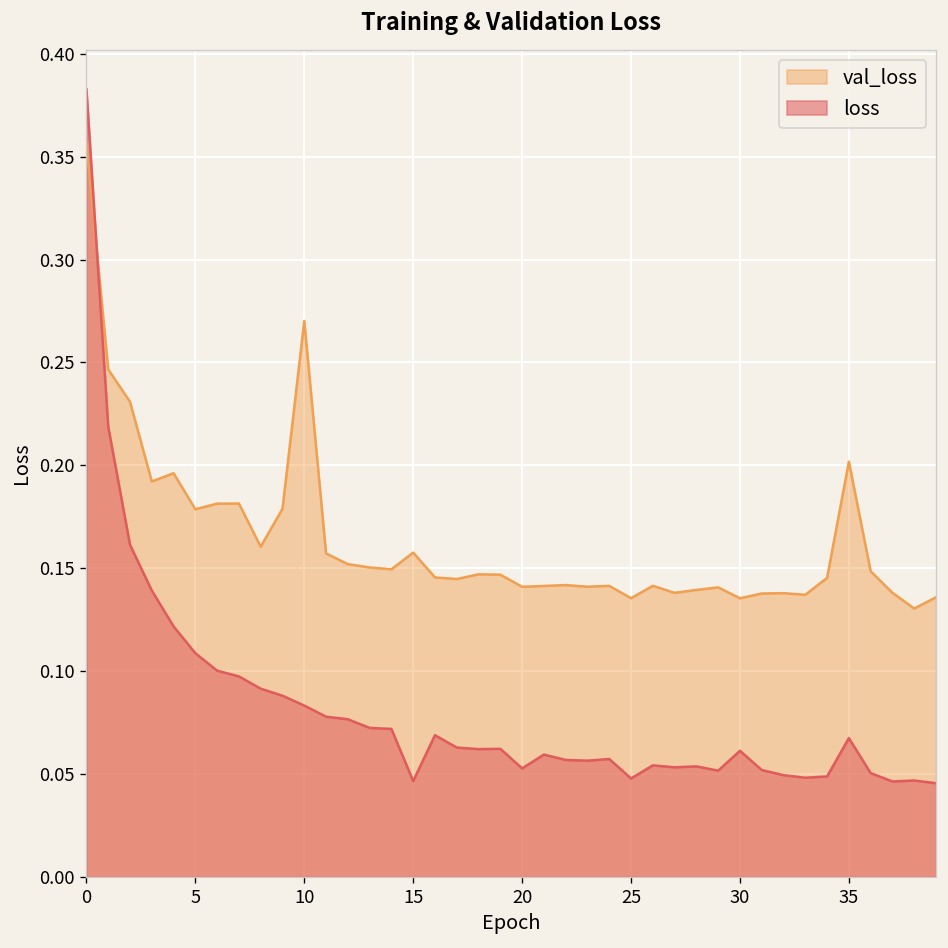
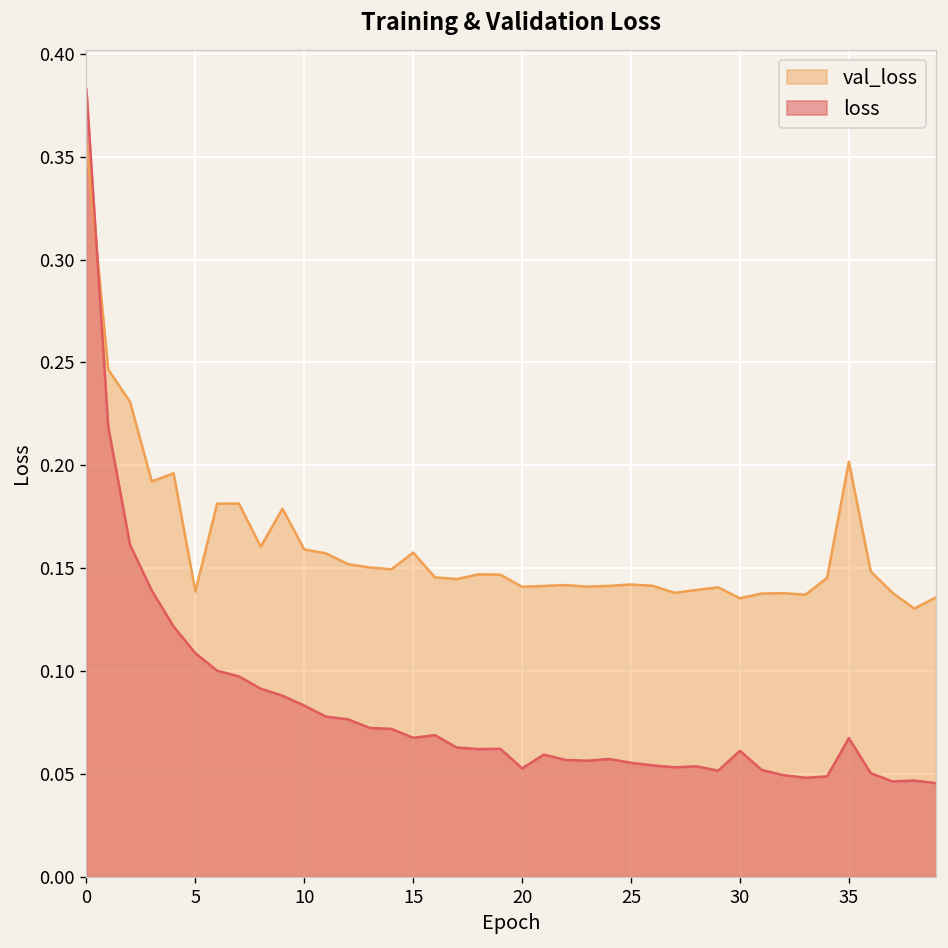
val_loss, 5: 0.179 -> 0.139
val_loss, 10: 0.270 -> 0.159
loss, 15: 0.047 -> 0.068
val_loss, 25: 0.135 -> 0.142
loss, 25: 0.048 -> 0.055
